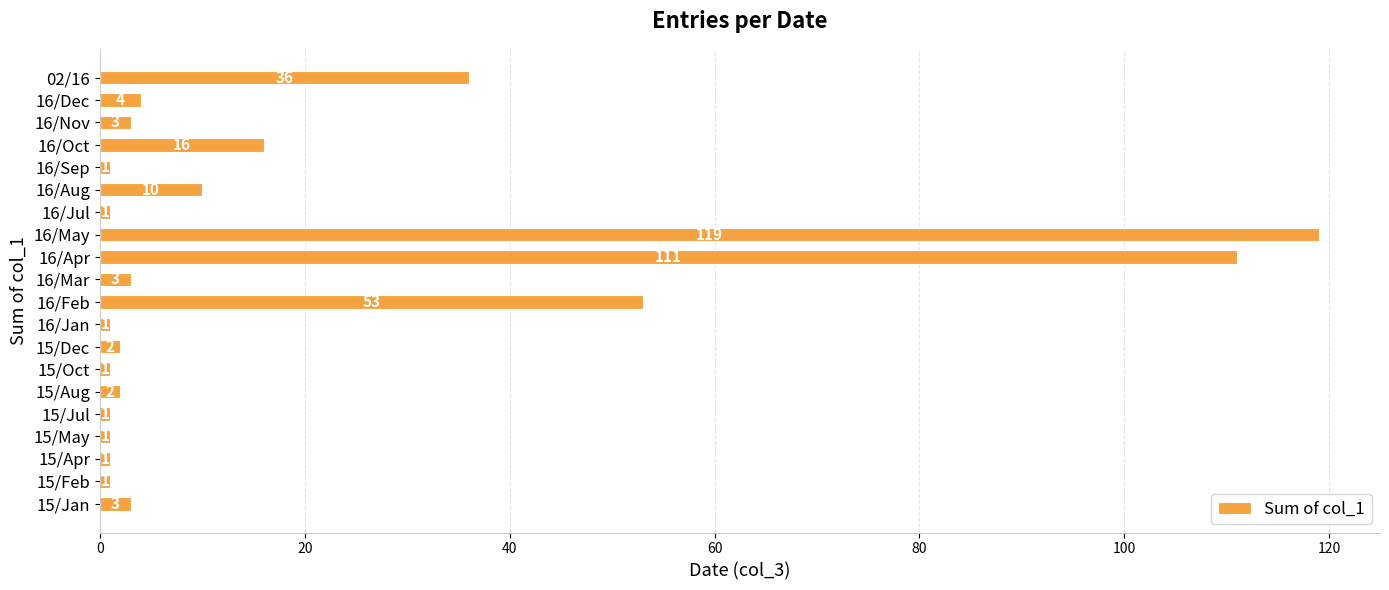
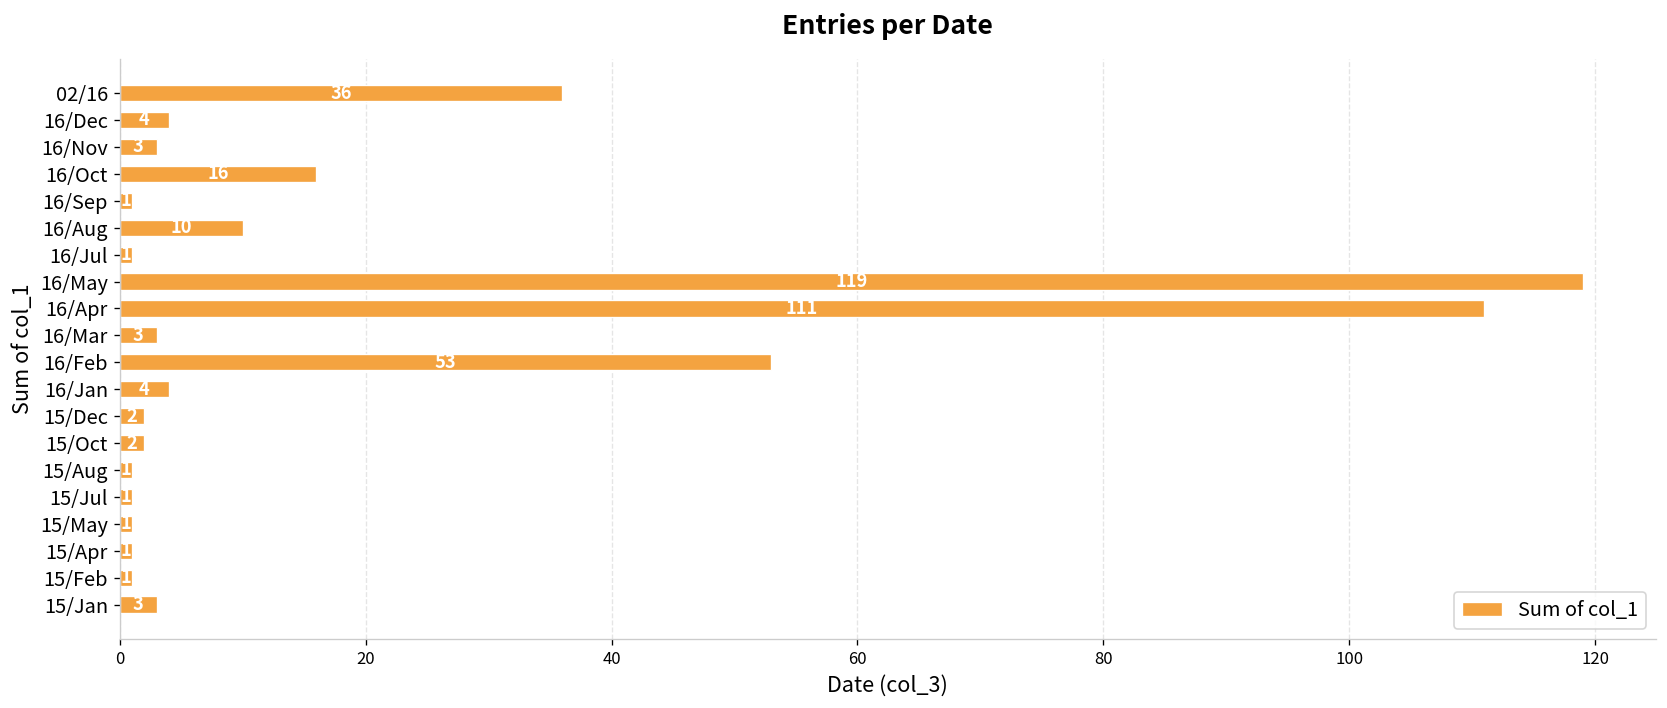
16/Jan: 1 -> 4
15/Oct: 1 -> 2
15/Aug: 2 -> 1
